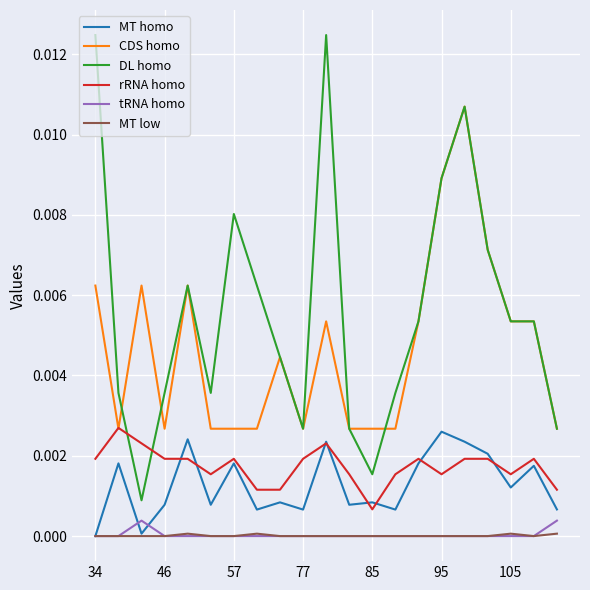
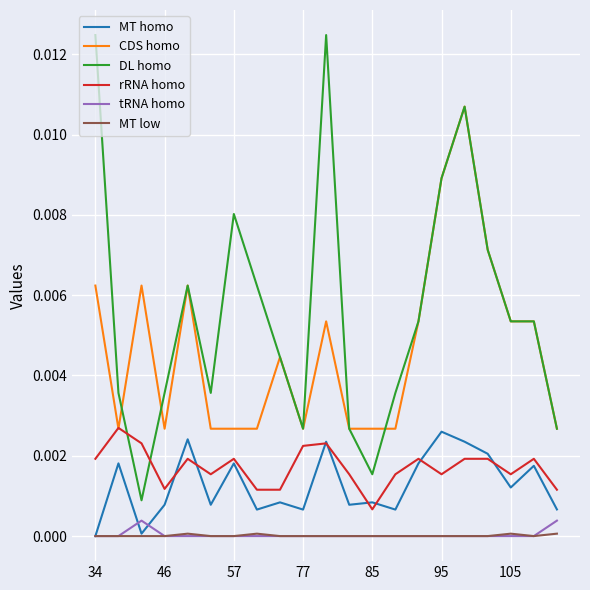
rRNA homo, 46: 0.0019 -> 0.0012
rRNA homo, 77: 0.0019 -> 0.0022
